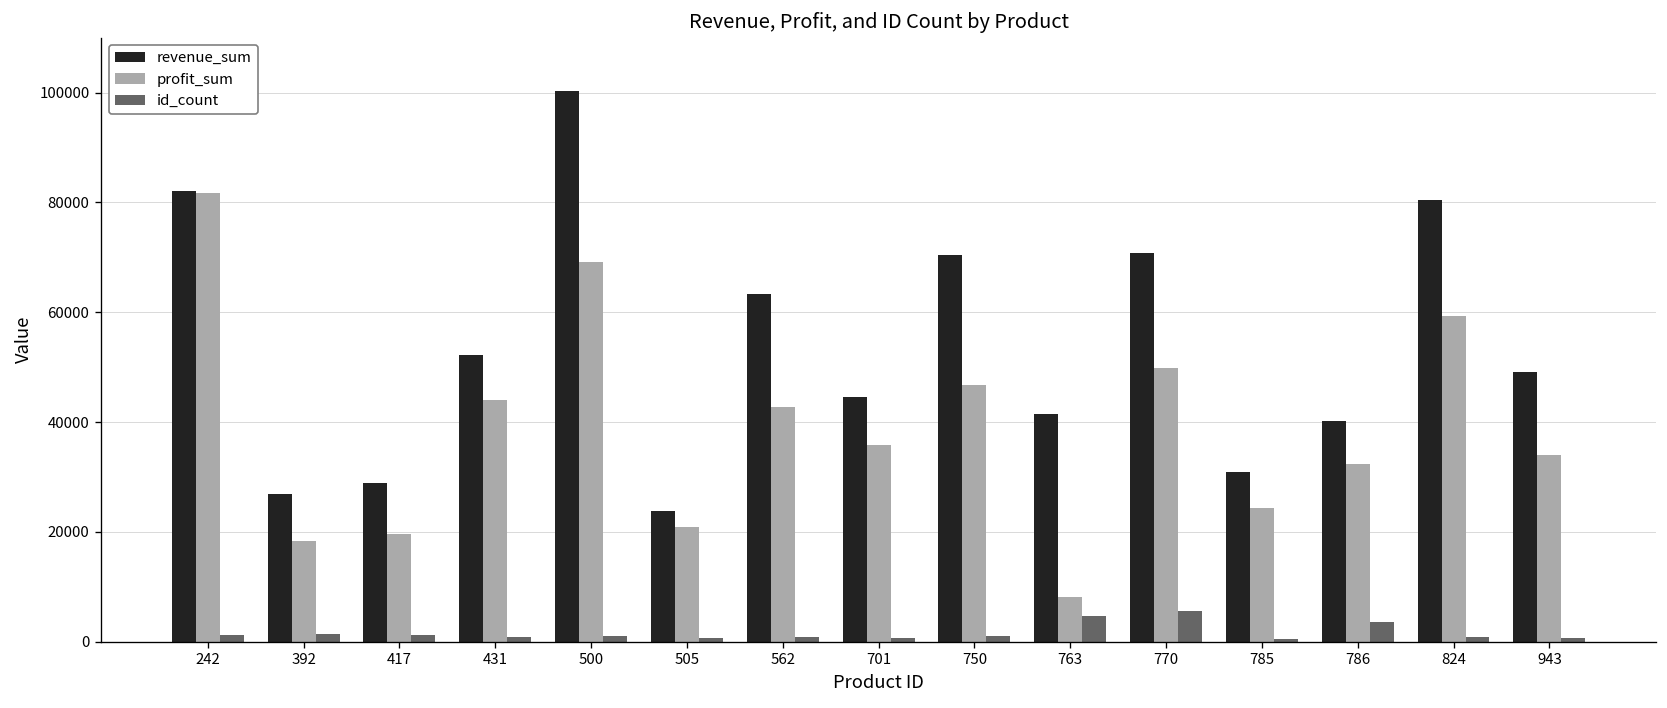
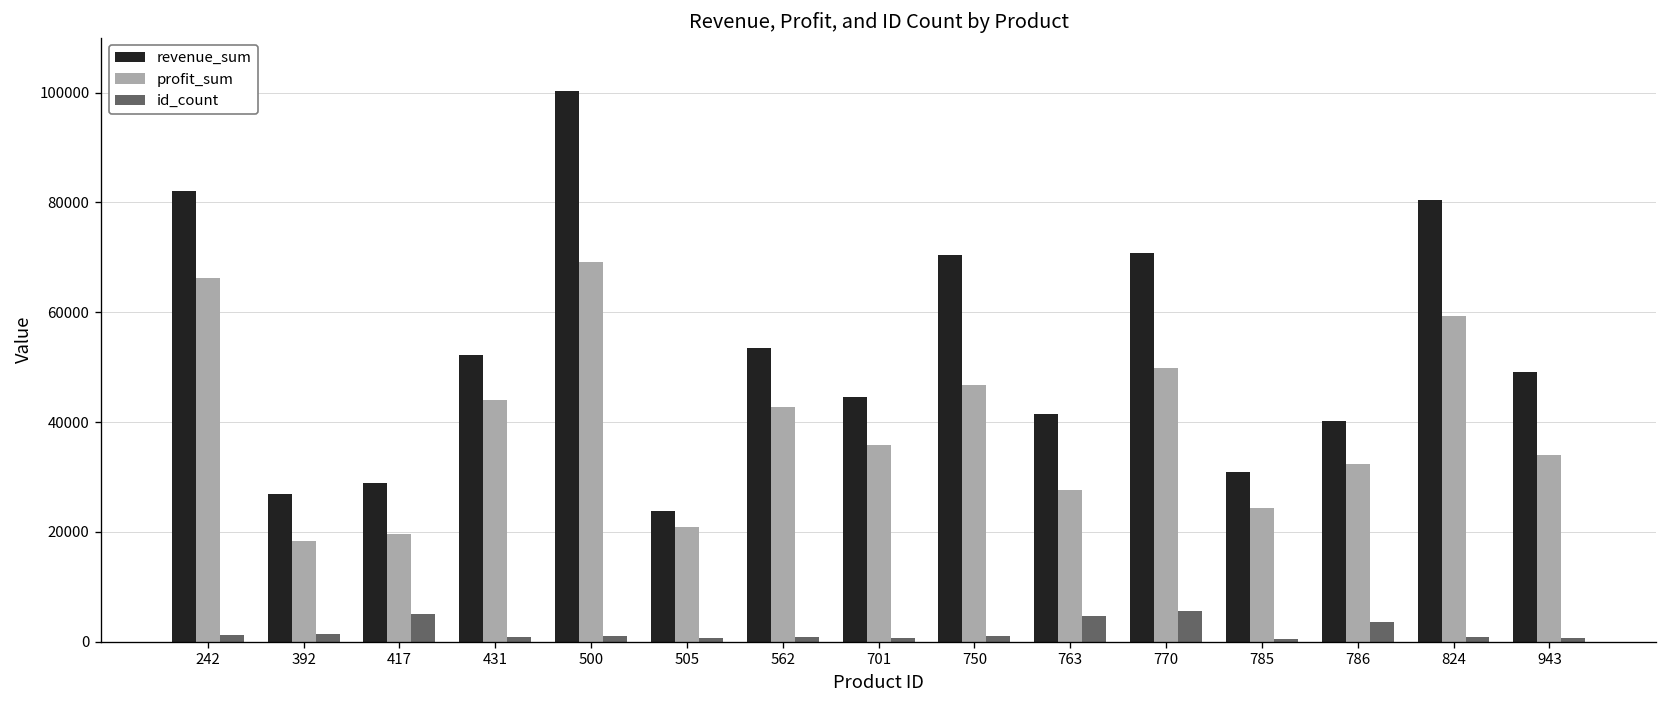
profit_sum, 242: 82000 -> 66000
id_count, 417: 1000 -> 5000
revenue_sum, 562: 63000 -> 53000
profit_sum, 763: 8000 -> 28000
